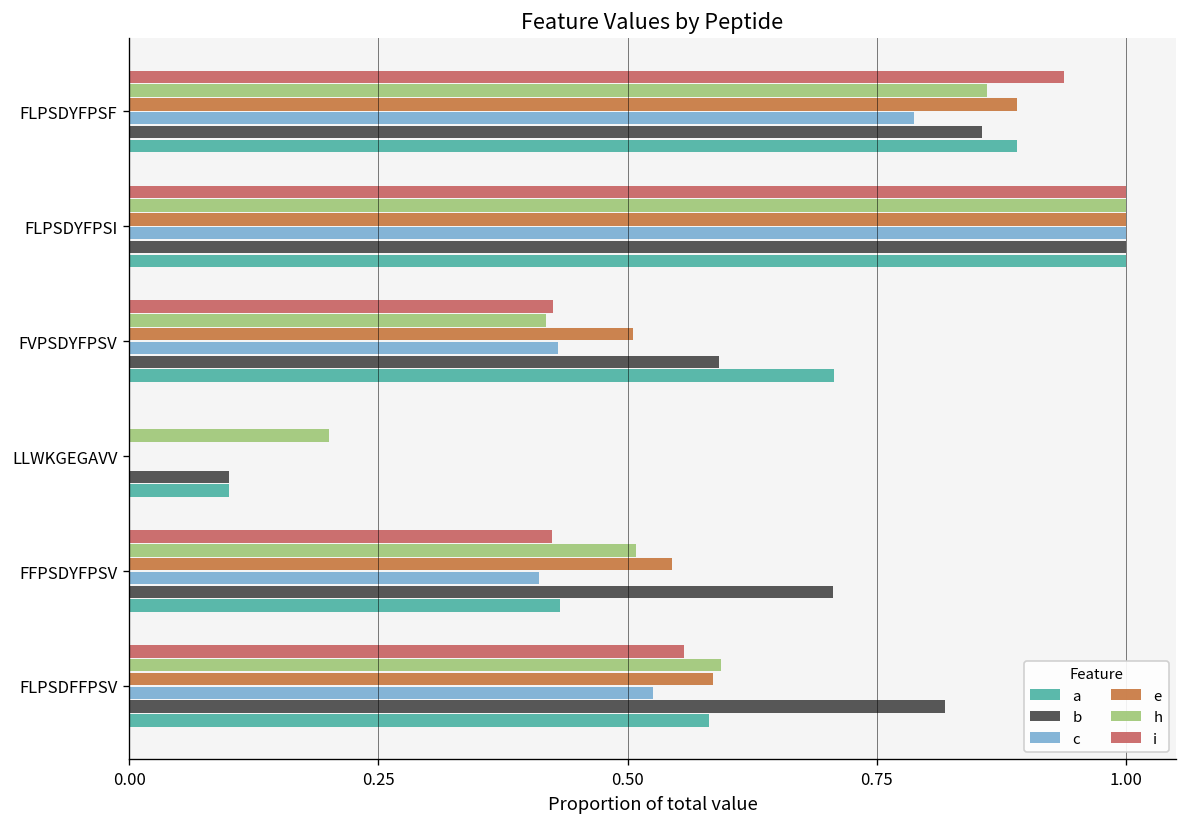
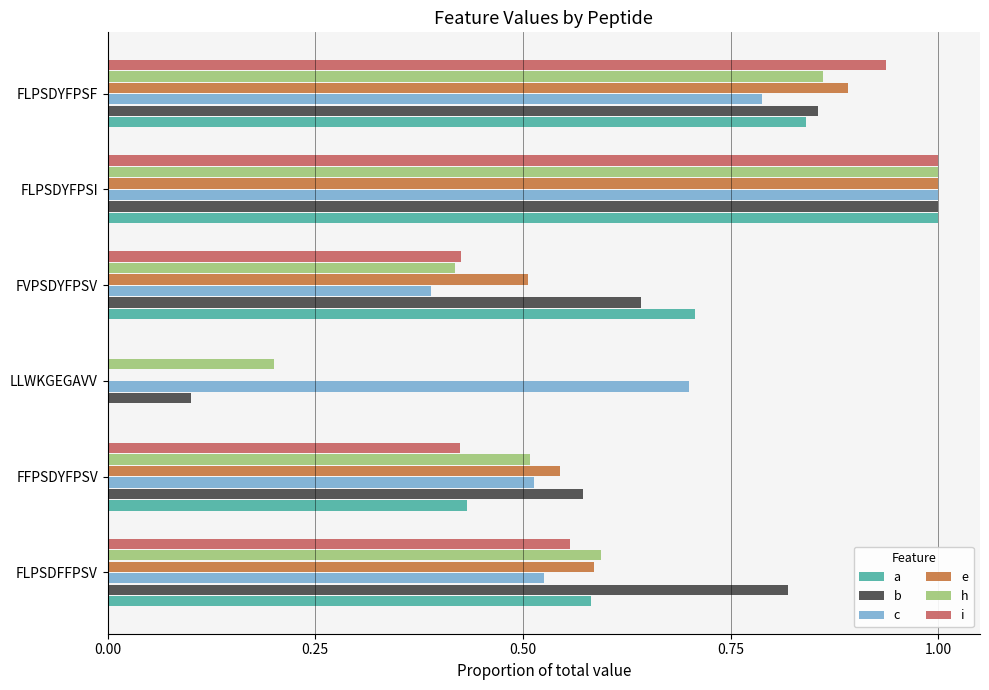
a, FLPSDYFPSF: 0.89 -> 0.84
c, FVPSDYFPSV: 0.43 -> 0.39
b, FVPSDYFPSV: 0.59 -> 0.64
c, LLWKGEGAVV: 0.0 -> 0.7
a, LLWKGEGAVV: 0.1 -> 0.0
c, FFPSDYFPSV: 0.41 -> 0.51
b, FFPSDYFPSV: 0.71 -> 0.57
